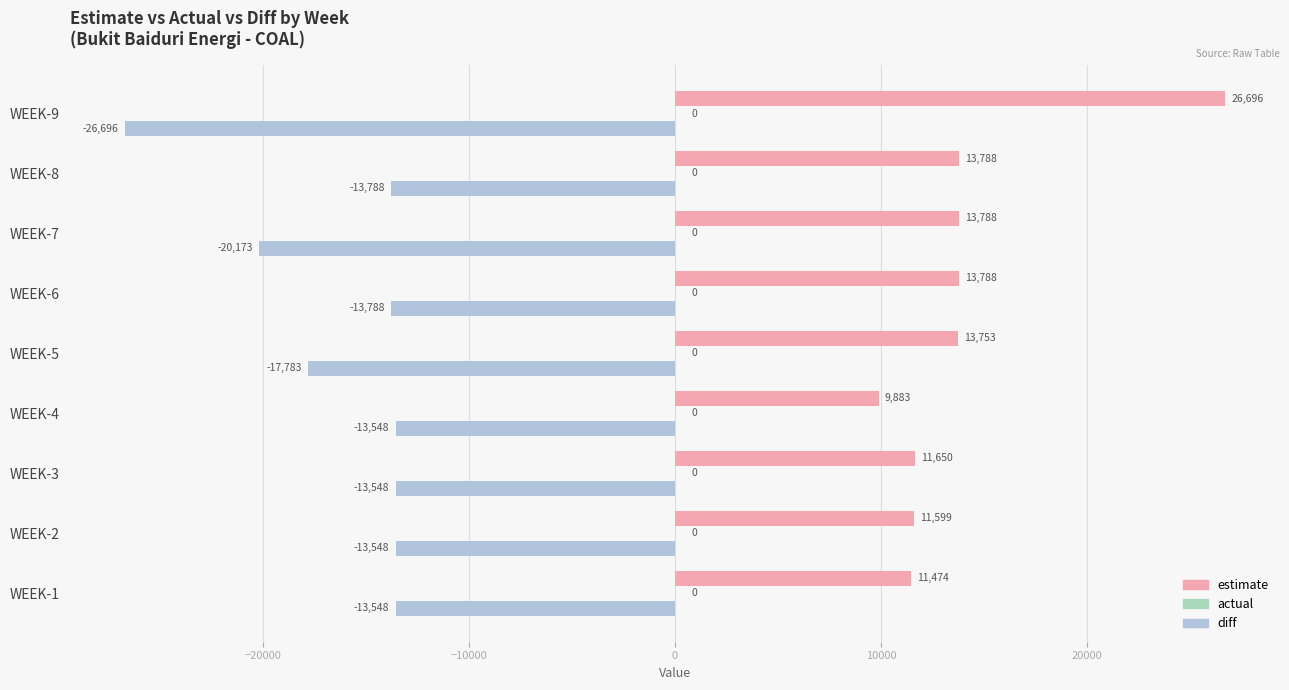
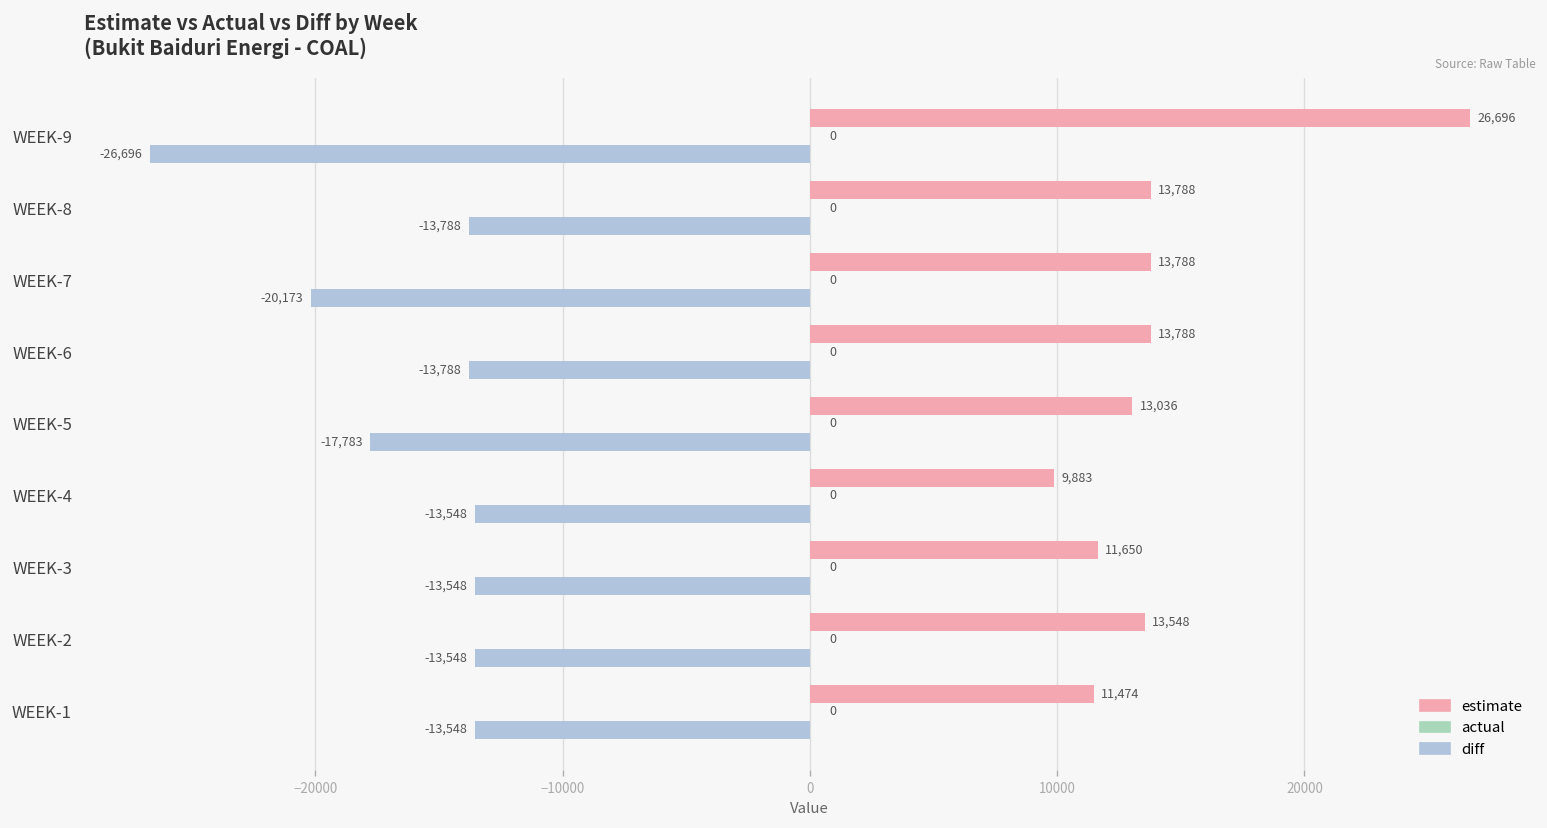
estimate, WEEK-5: 13,753 -> 13,036
estimate, WEEK-2: 11,599 -> 13,548
